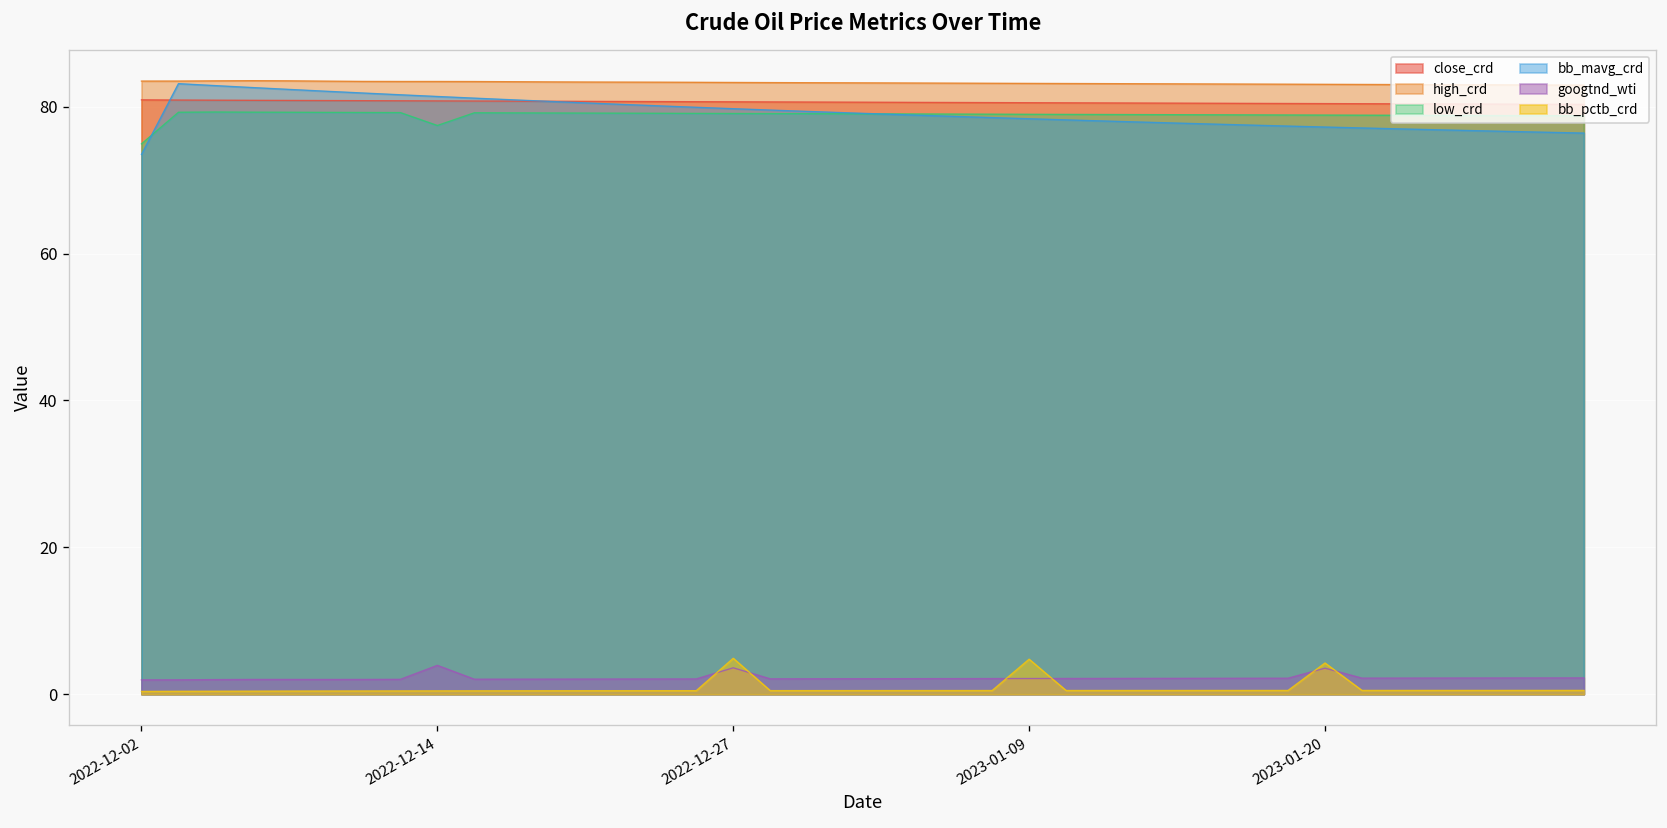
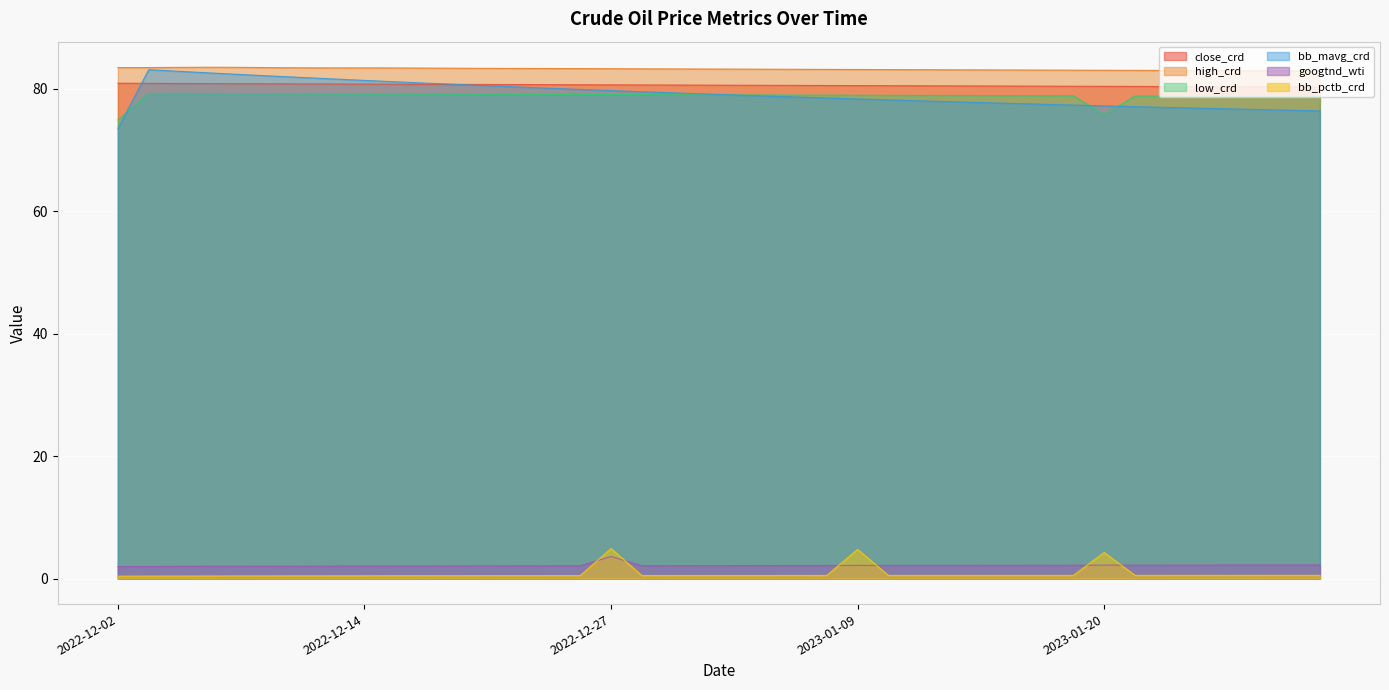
low_crd, 2022-12-14: 77 -> 79
googtnd_wti, 2022-12-14: 4 -> 2
low_crd, 2023-01-20: 79 -> 76
googtnd_wti, 2023-01-20: 4 -> 2
